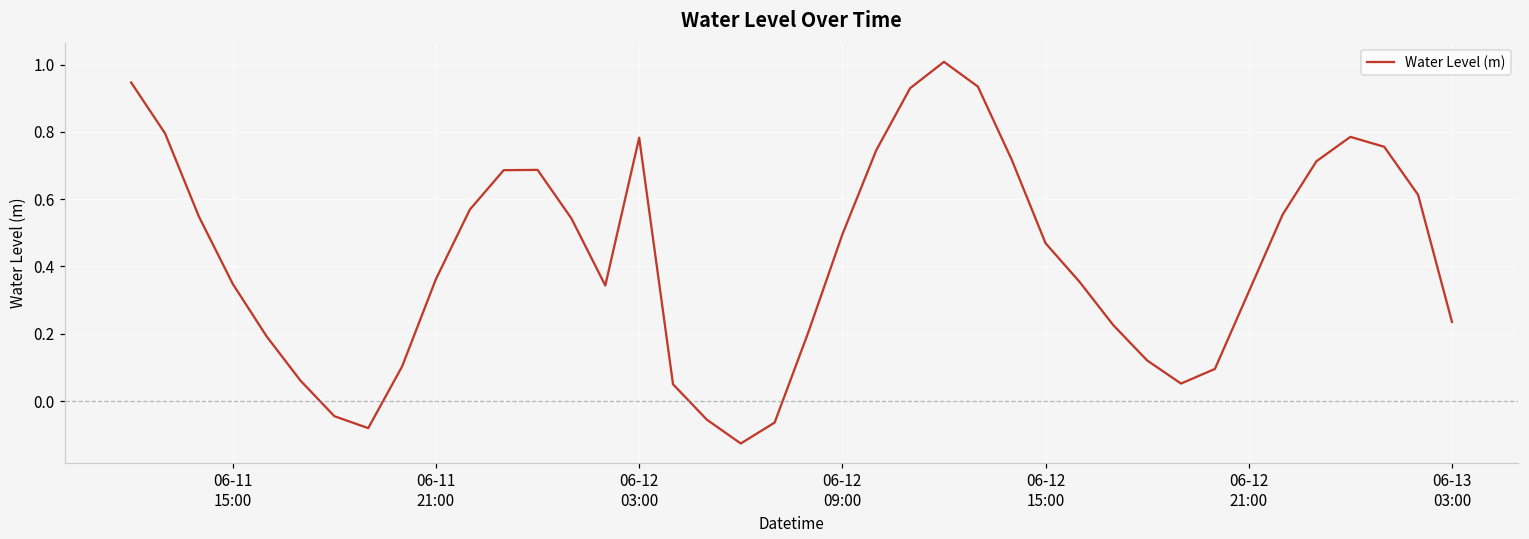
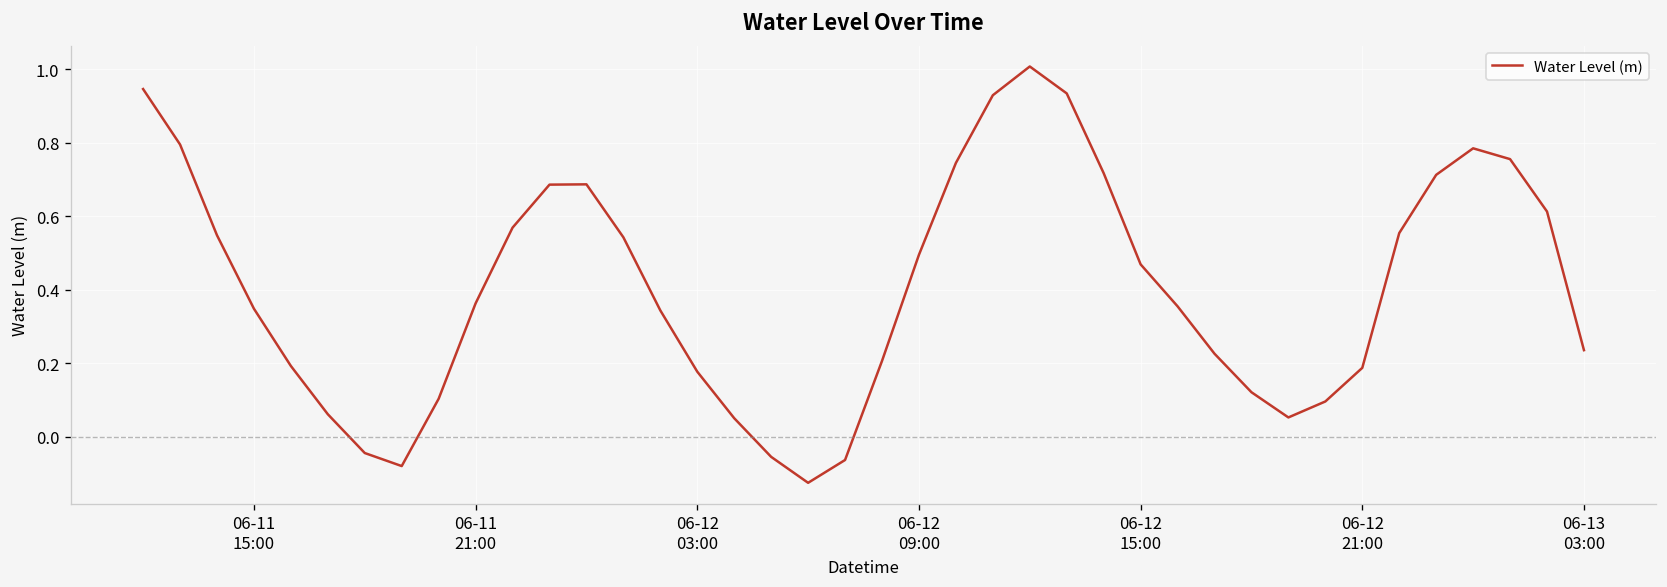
06-12 03:00: 0.78 -> 0.18
06-12 21:00: 0.32 -> 0.19
